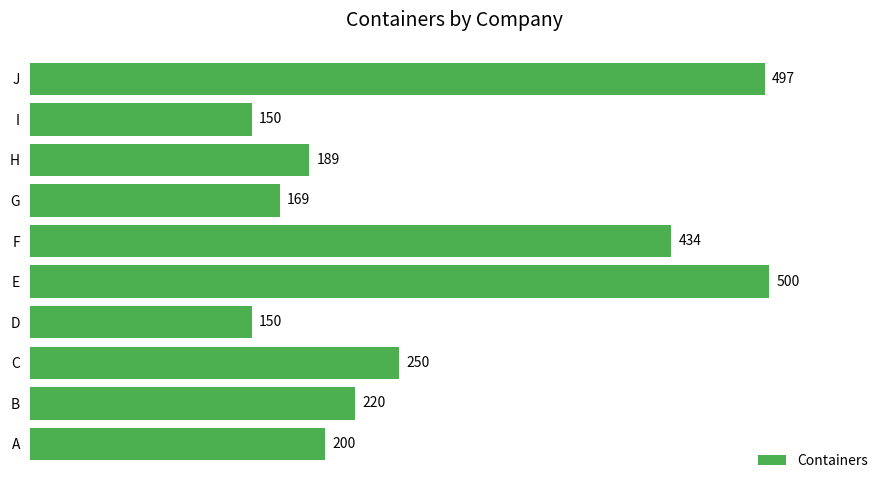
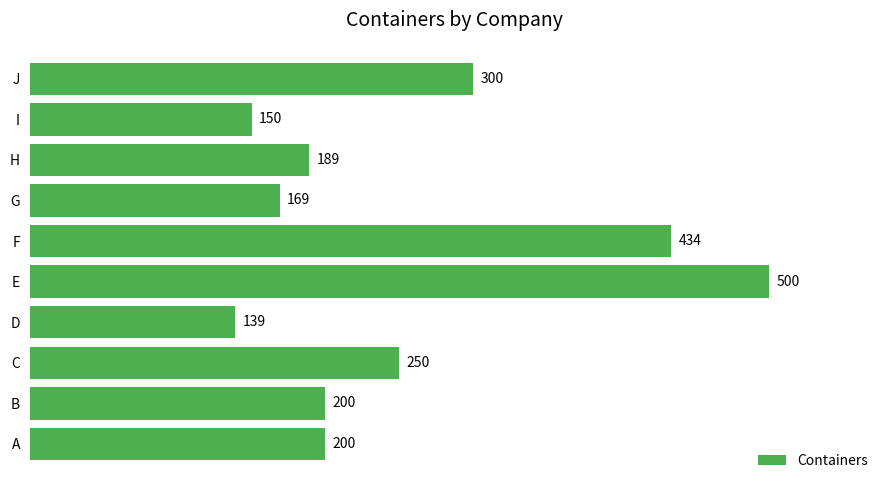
J: 497 -> 300
D: 150 -> 139
B: 220 -> 200
